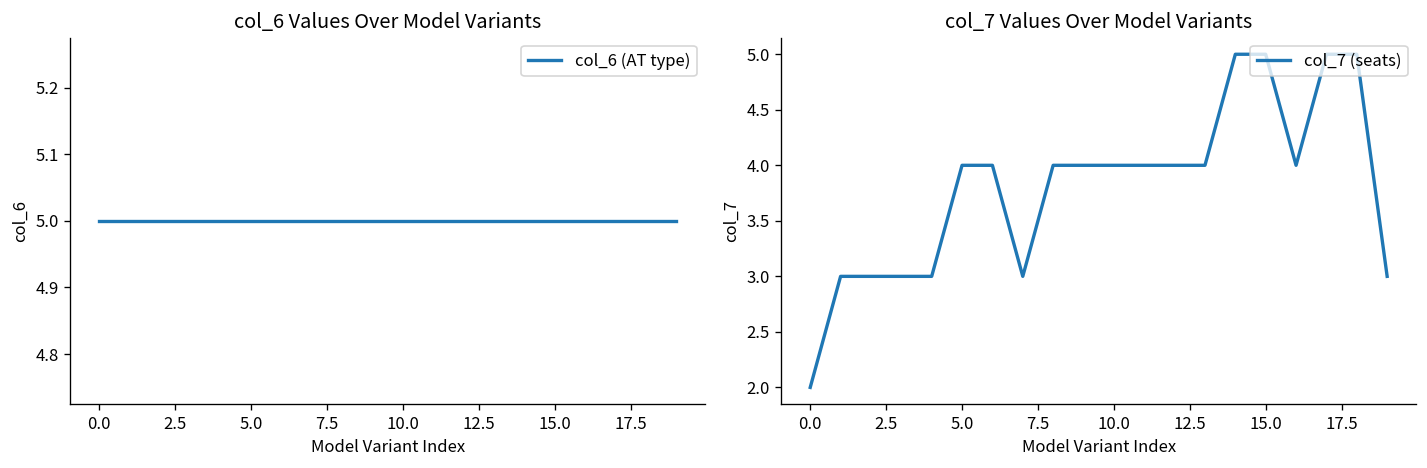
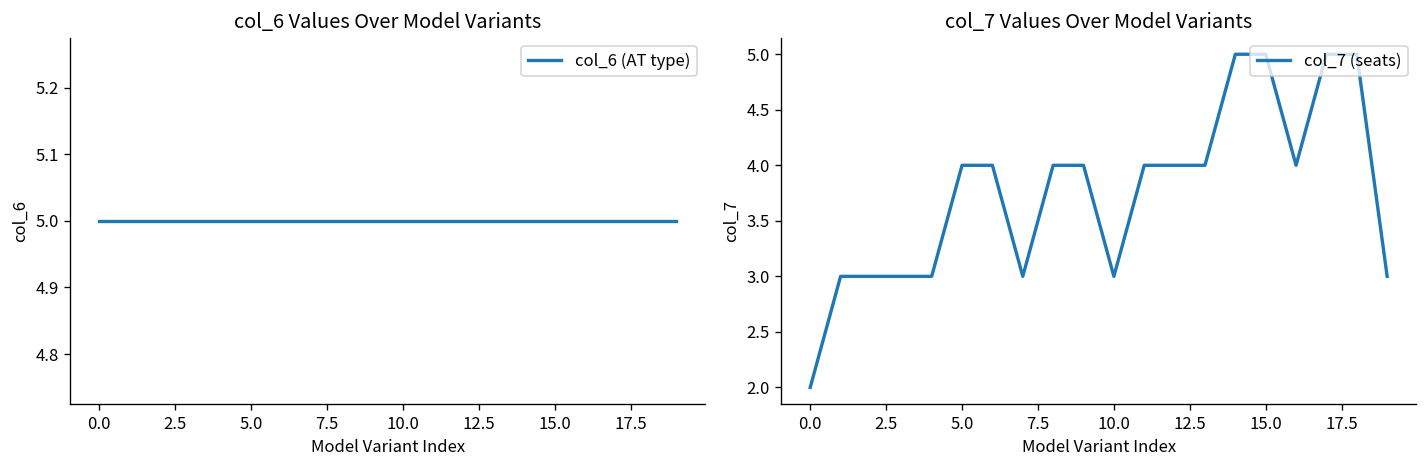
col_7 Values Over Model Variants, 10.0: 4 -> 3
